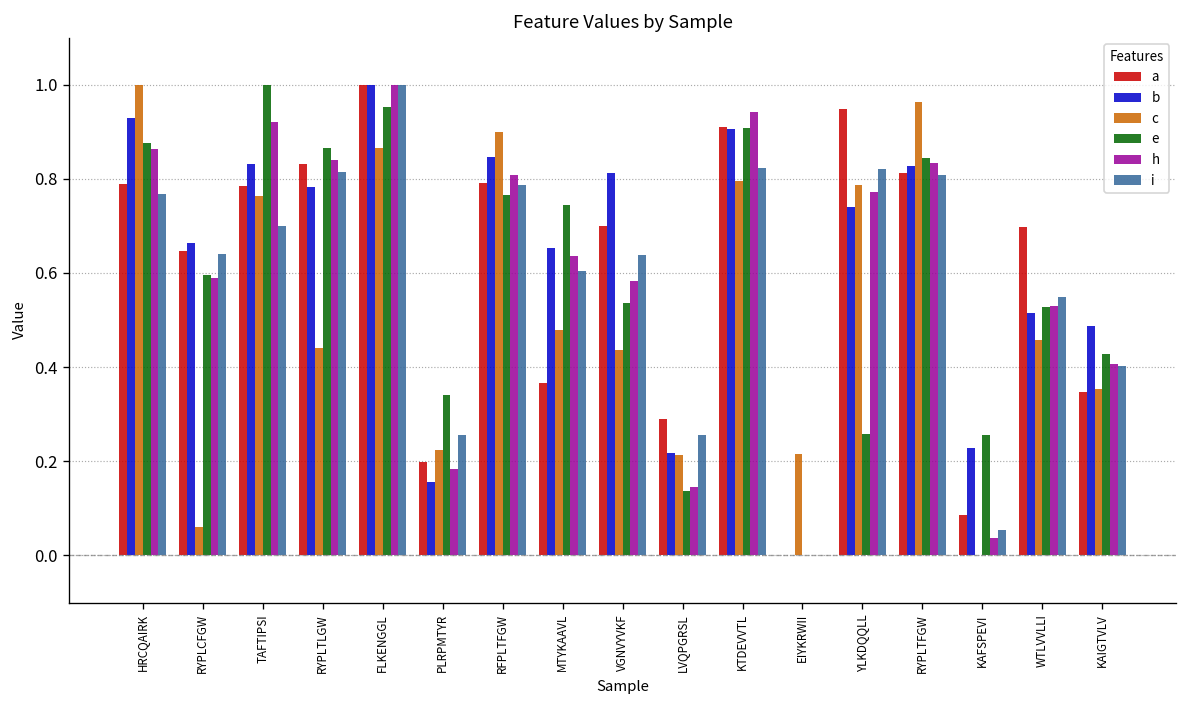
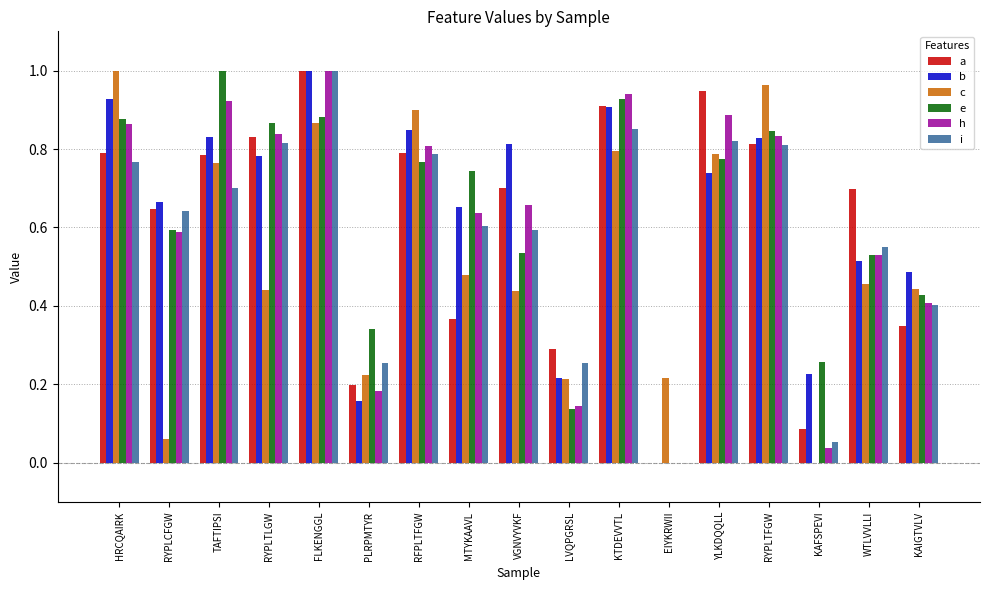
e, FLKENGGL: 0.95 -> 0.88
h, VGNVYVKF: 0.58 -> 0.66
i, VGNVYVKF: 0.64 -> 0.59
e, KTDEVVTL: 0.91 -> 0.93
i, KTDEVVTL: 0.82 -> 0.85
e, YLKDQQLL: 0.26 -> 0.77
h, YLKDQQLL: 0.77 -> 0.89
c, KAIGTVLV: 0.35 -> 0.44
